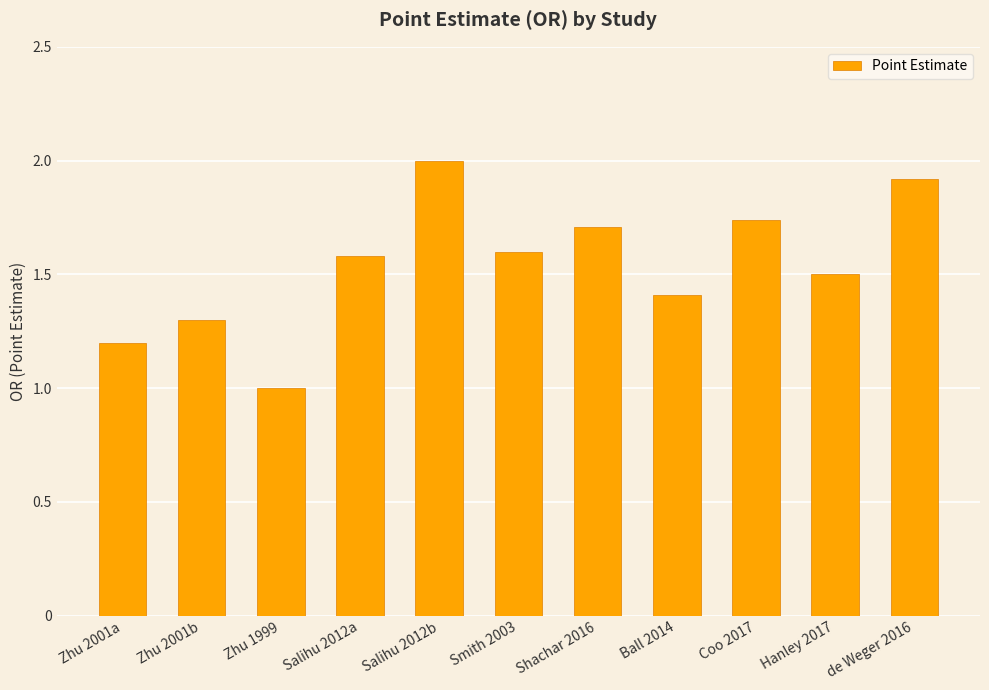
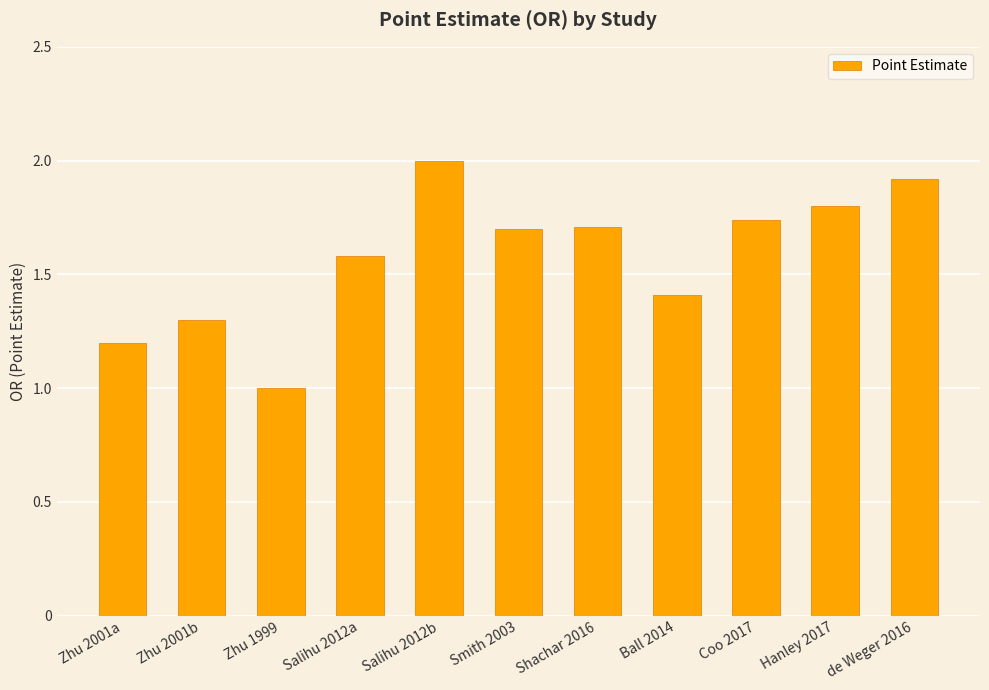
Smith 2003: 1.6 -> 1.7
Hanley 2017: 1.5 -> 1.8
